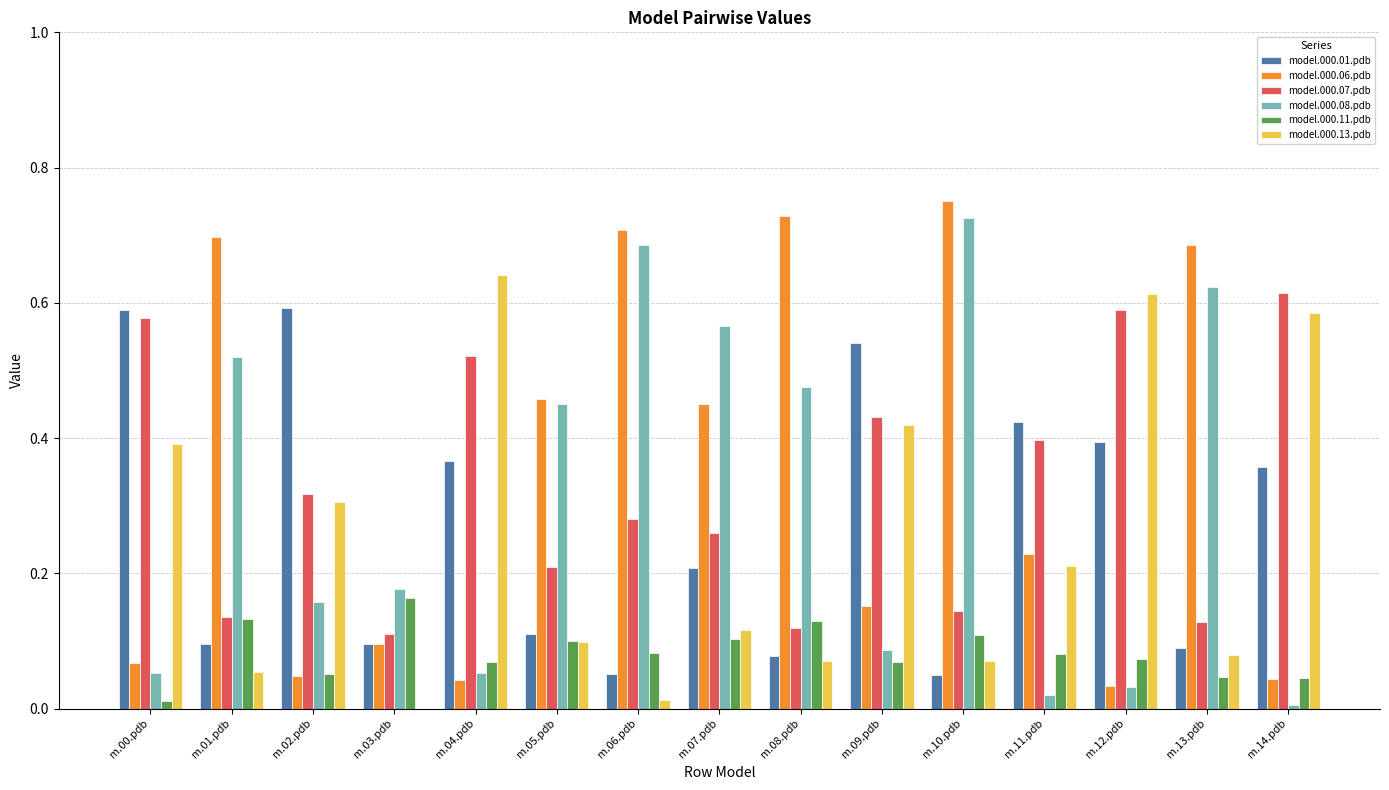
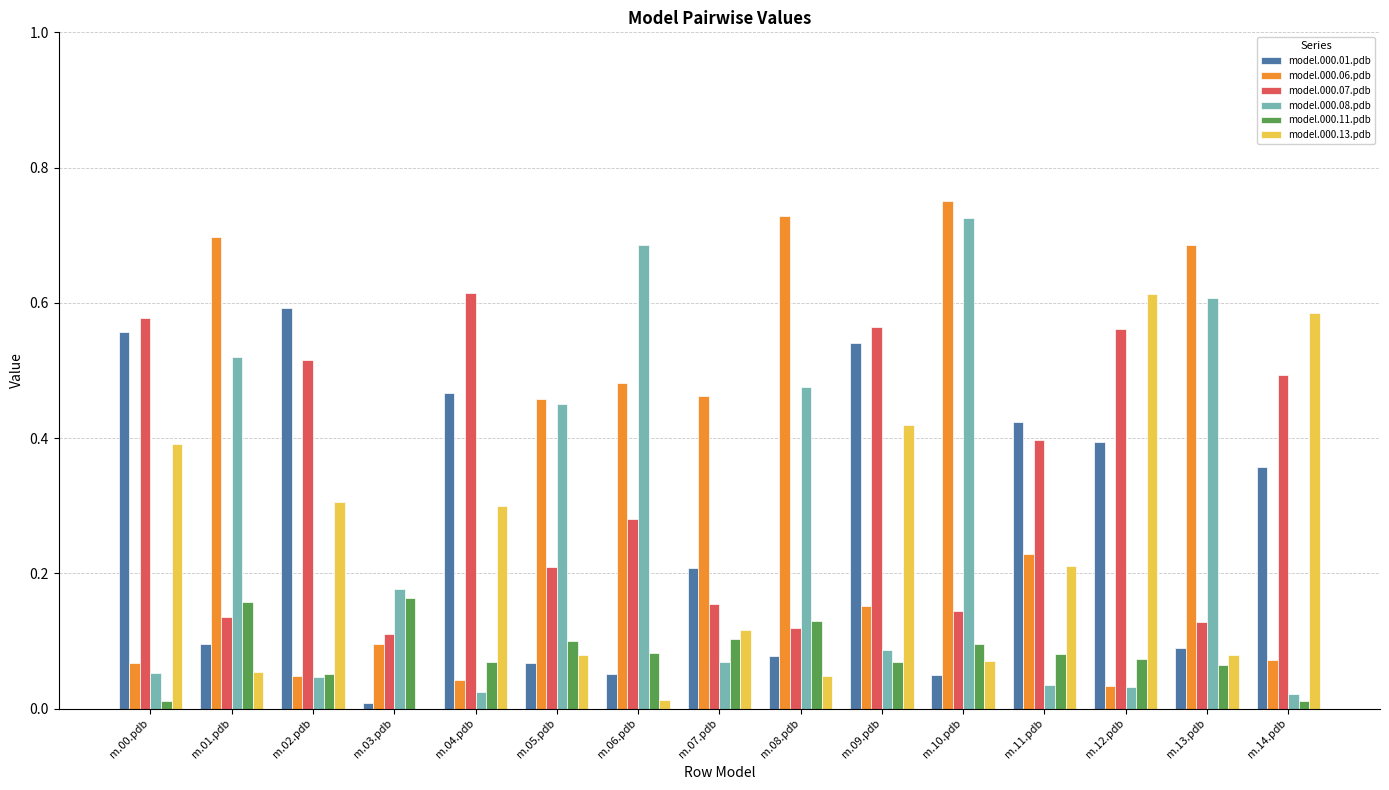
model.000.01.pdb, m.00.pdb: 0.59 -> 0.56
model.000.11.pdb, m.01.pdb: 0.13 -> 0.16
model.000.07.pdb, m.02.pdb: 0.32 -> 0.52
model.000.08.pdb, m.02.pdb: 0.16 -> 0.05
model.000.01.pdb, m.03.pdb: 0.10 -> 0.01
model.000.01.pdb, m.04.pdb: 0.37 -> 0.47
model.000.07.pdb, m.04.pdb: 0.52 -> 0.62
model.000.08.pdb, m.04.pdb: 0.05 -> 0.03
model.000.13.pdb, m.04.pdb: 0.64 -> 0.30
model.000.01.pdb, m.05.pdb: 0.11 -> 0.07
model.000.13.pdb, m.05.pdb: 0.10 -> 0.08
model.000.06.pdb, m.06.pdb: 0.71 -> 0.48
model.000.06.pdb, m.07.pdb: 0.45 -> 0.46
model.000.07.pdb, m.07.pdb: 0.26 -> 0.15
model.000.08.pdb, m.07.pdb: 0.57 -> 0.07
model.000.13.pdb, m.08.pdb: 0.07 -> 0.05
model.000.07.pdb, m.09.pdb: 0.43 -> 0.57
model.000.11.pdb, m.10.pdb: 0.11 -> 0.10
model.000.08.pdb, m.11.pdb: 0.02 -> 0.04
model.000.07.pdb, m.12.pdb: 0.59 -> 0.56
model.000.08.pdb, m.13.pdb: 0.62 -> 0.61
model.000.11.pdb, m.13.pdb: 0.05 -> 0.07
model.000.06.pdb, m.14.pdb: 0.04 -> 0.07
model.000.07.pdb, m.14.pdb: 0.61 -> 0.49
model.000.08.pdb, m.14.pdb: 0.01 -> 0.02
model.000.11.pdb, m.14.pdb: 0.05 -> 0.01
